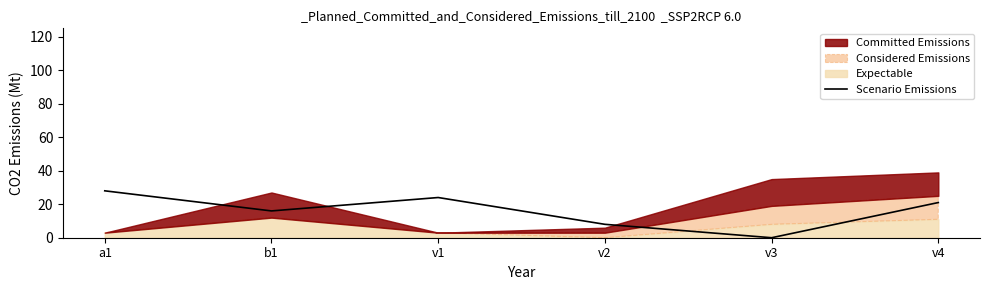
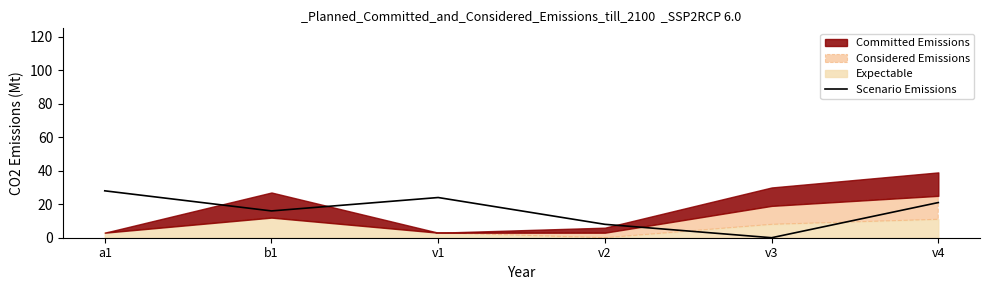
Committed Emissions, v3: 16 -> 11
